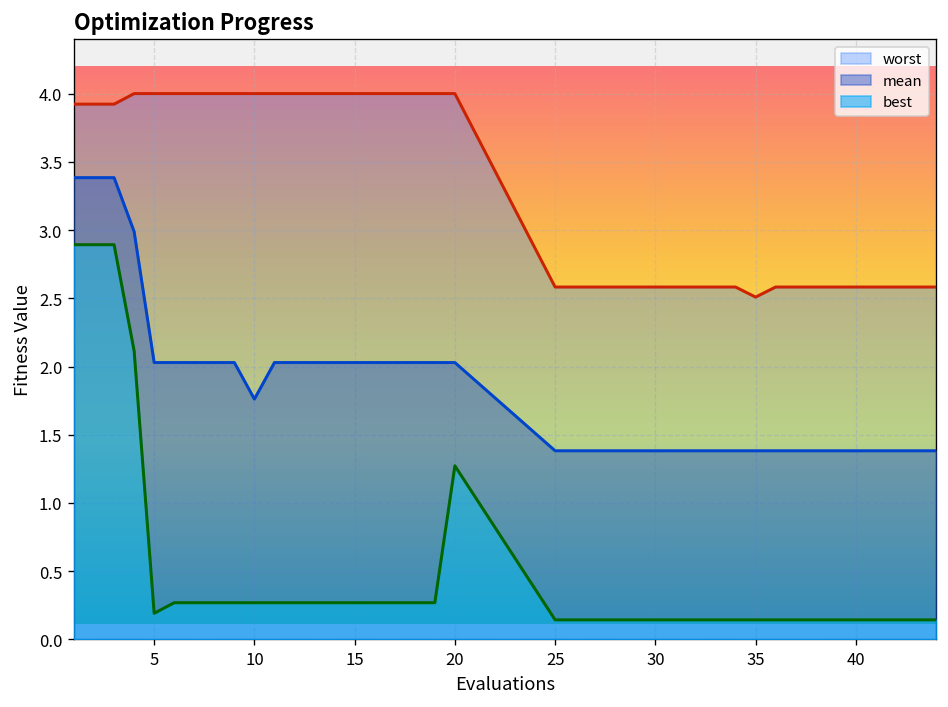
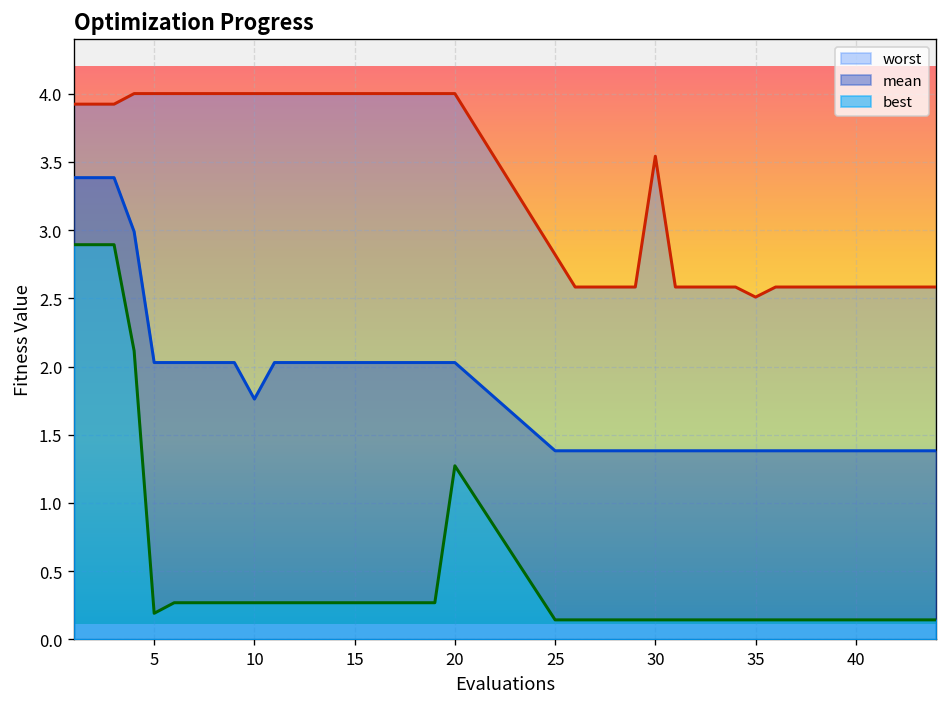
worst, 25: 2.58 -> 2.82
worst, 30: 2.58 -> 3.54
